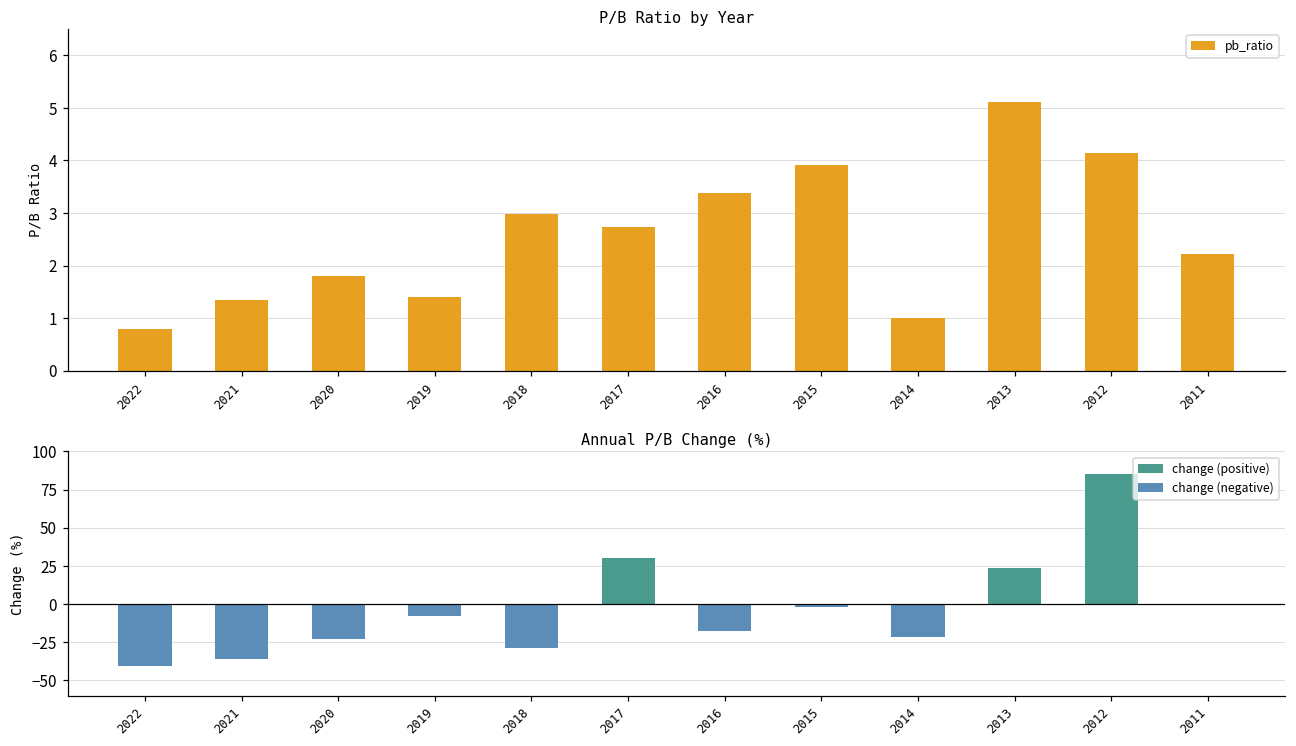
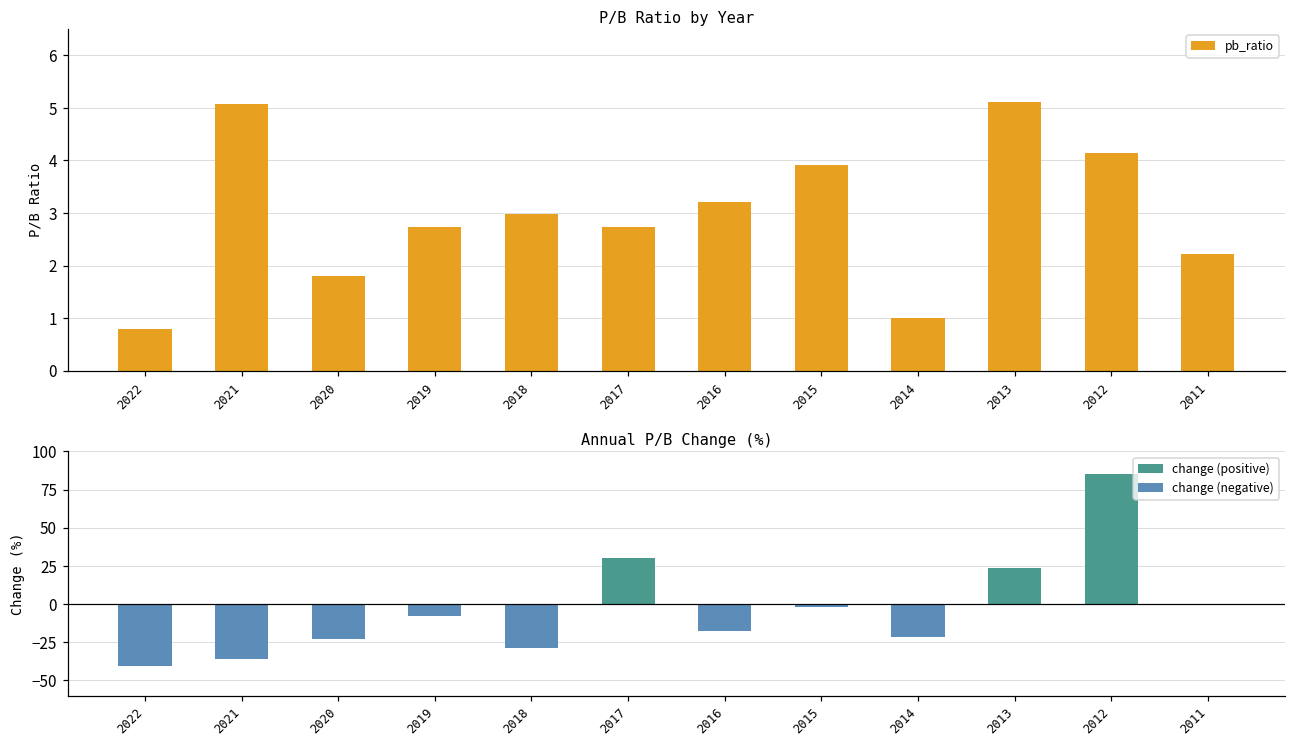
P/B Ratio by Year, 2021: 1.4 -> 5.1
P/B Ratio by Year, 2019: 1.4 -> 2.7
P/B Ratio by Year, 2016: 3.4 -> 3.2
